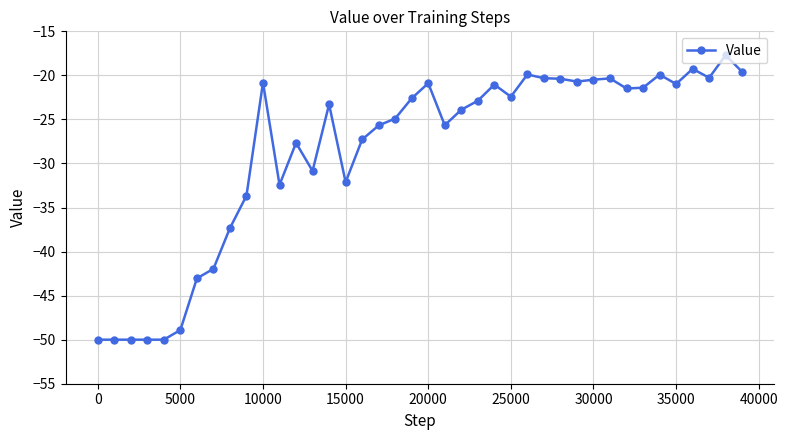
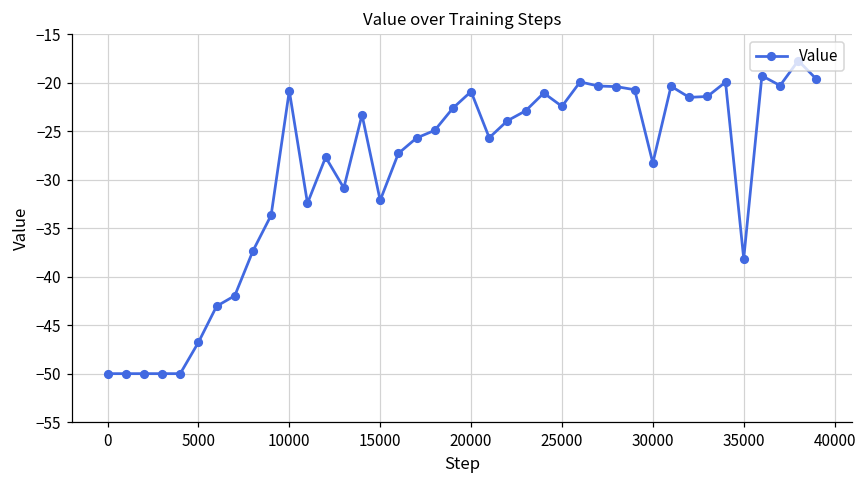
5000: -49 -> -47
30000: -20 -> -28
35000: -21 -> -38
